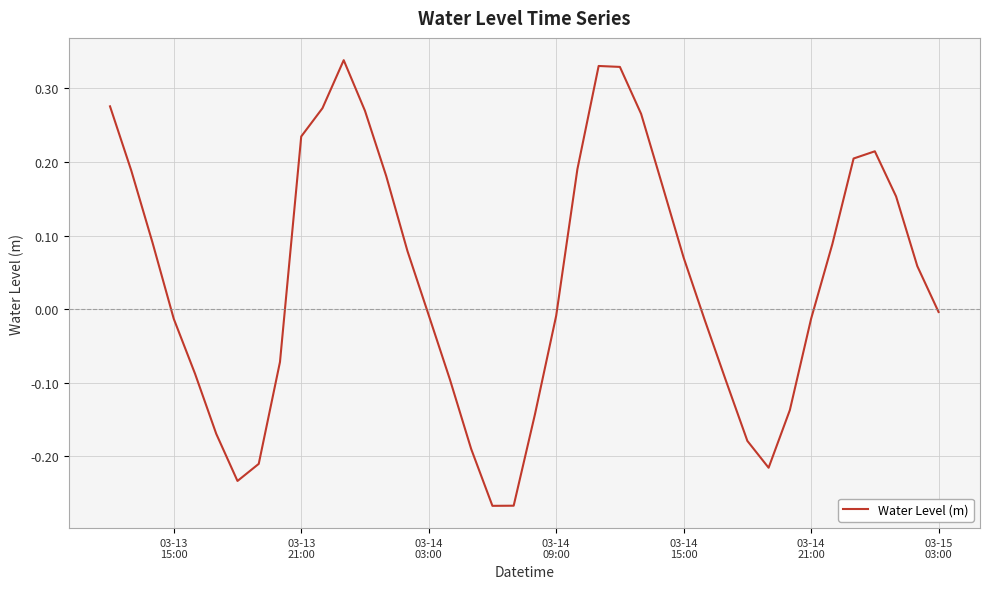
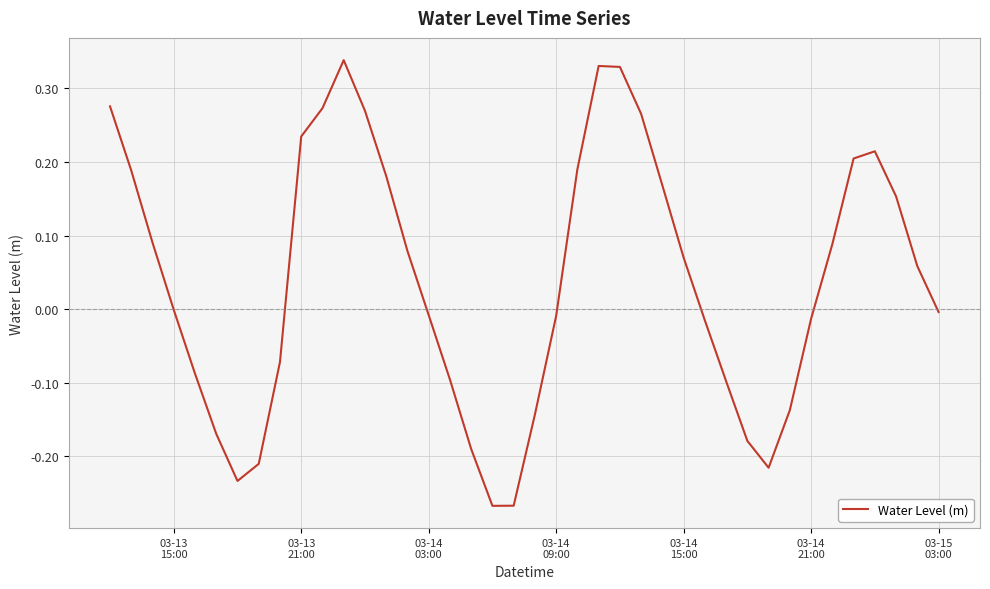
03-13 15:00: -0.01 -> 0.00
